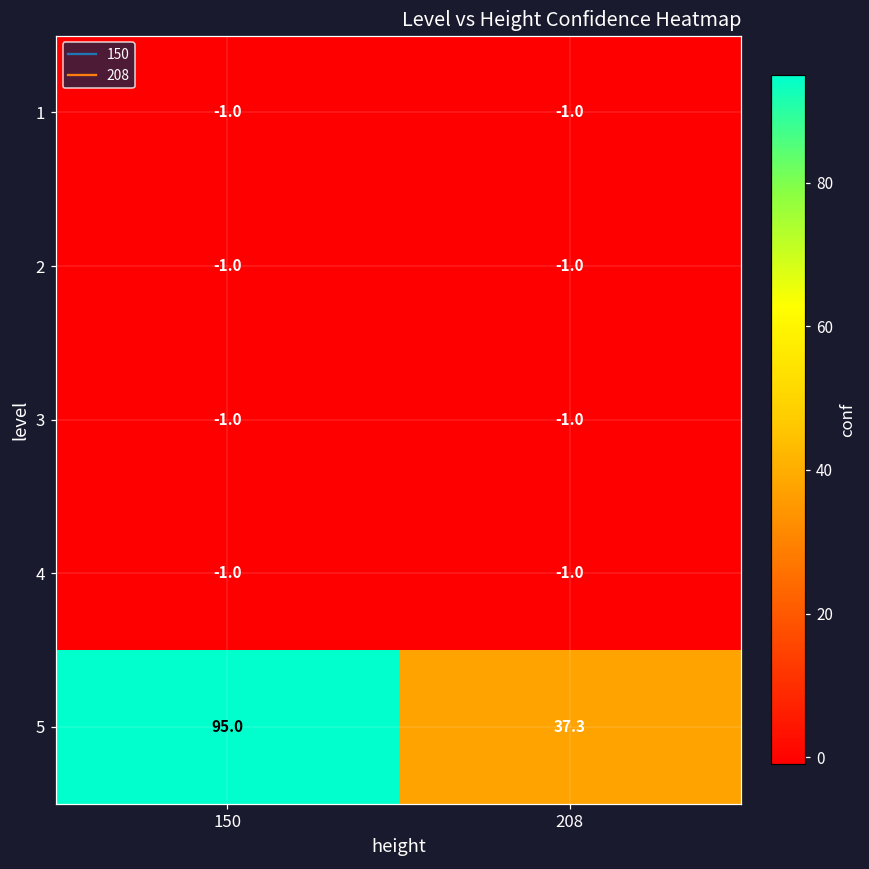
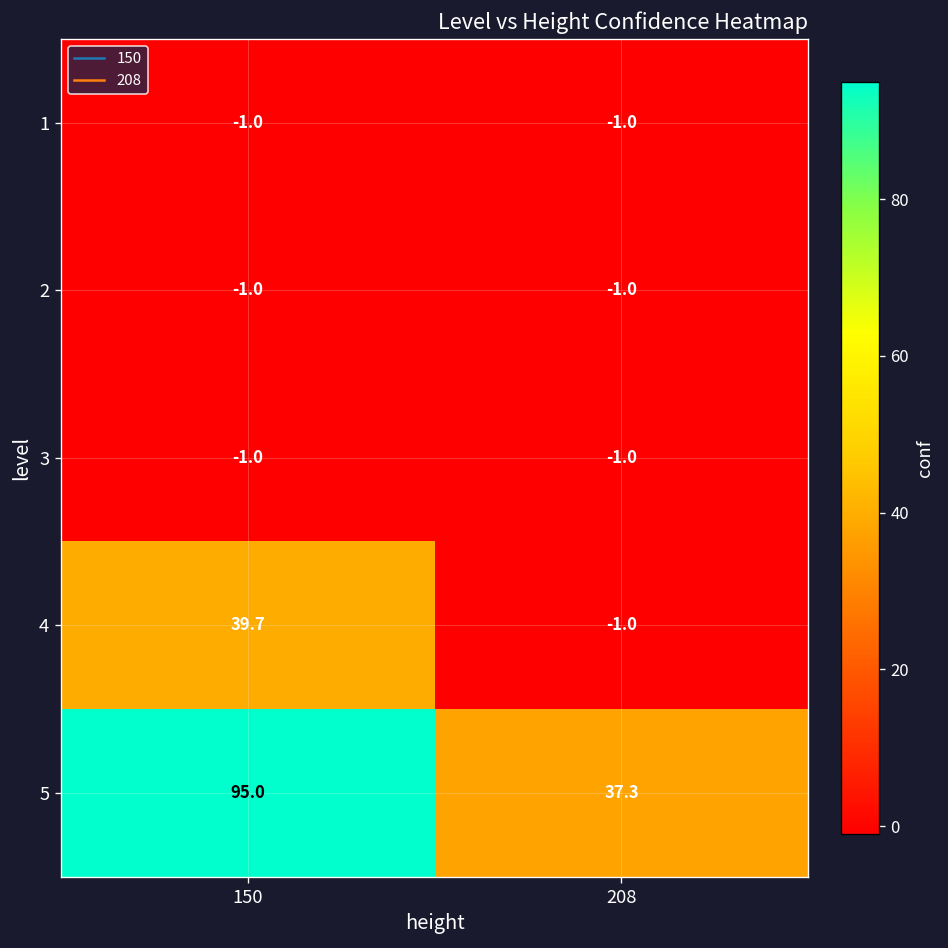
4, 150: -1.0 -> 39.7
